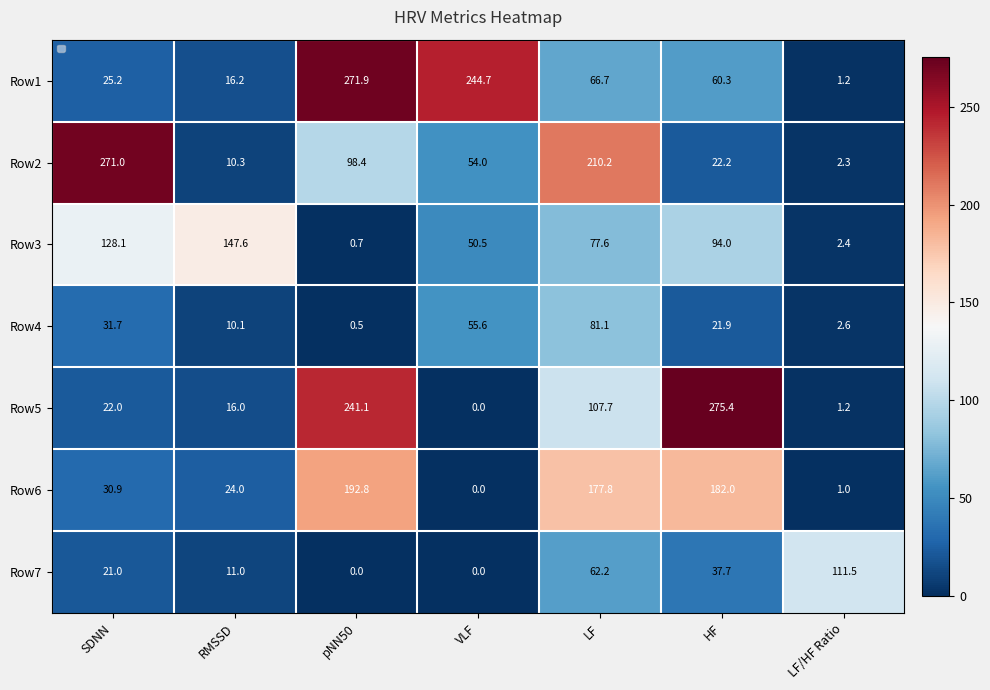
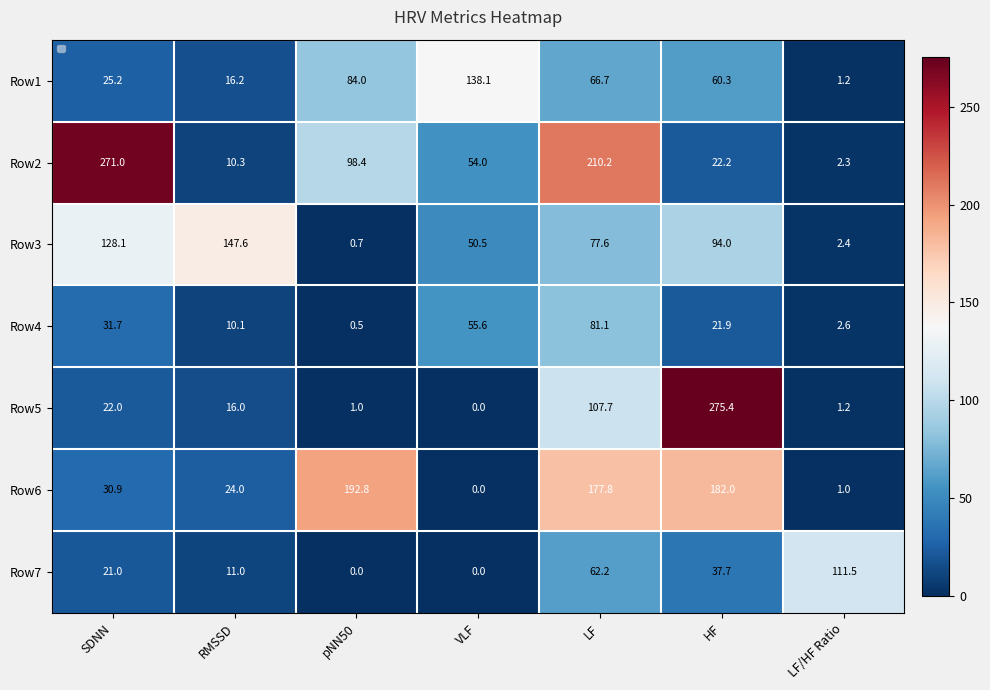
Row1, pNN50: 271.9 -> 84.0
Row1, VLF: 244.7 -> 138.1
Row5, pNN50: 241.1 -> 1.0
